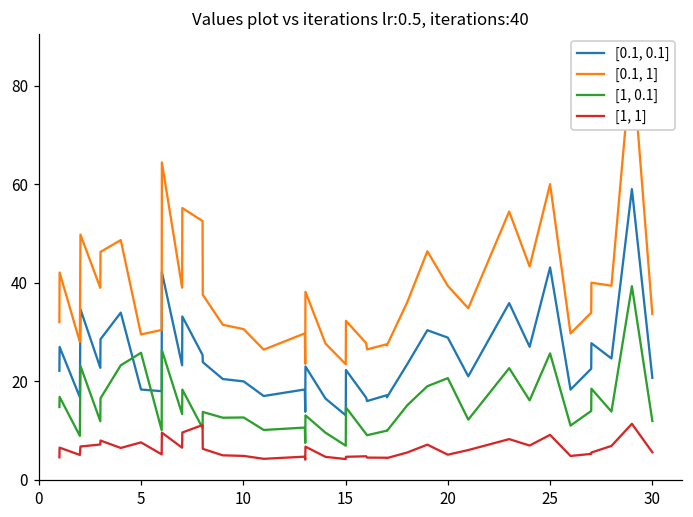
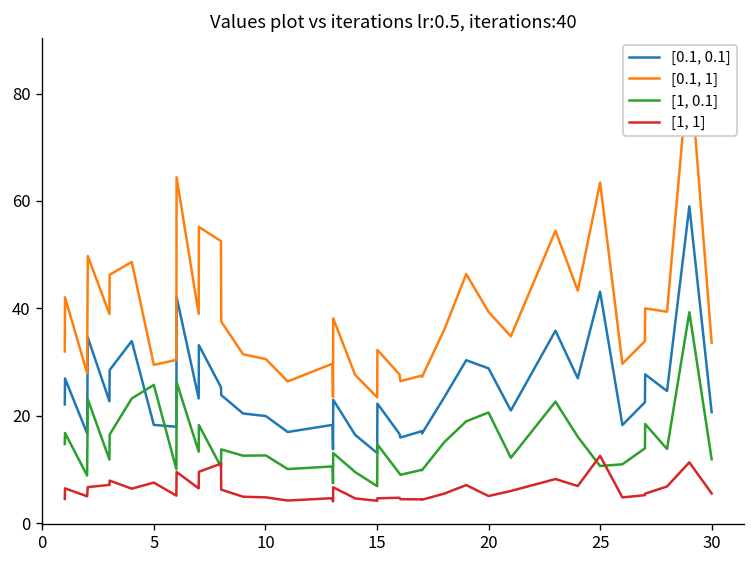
[0.1, 1], 25: 60 -> 63
[1, 0.1], 25: 26 -> 11
[1, 1], 25: 9 -> 13
